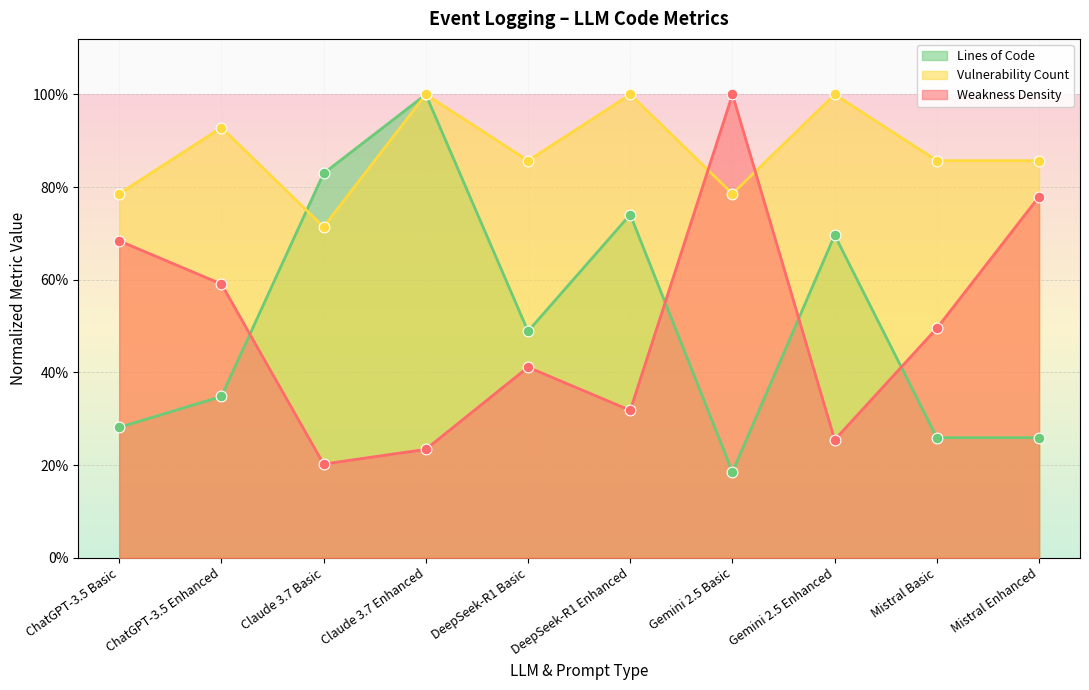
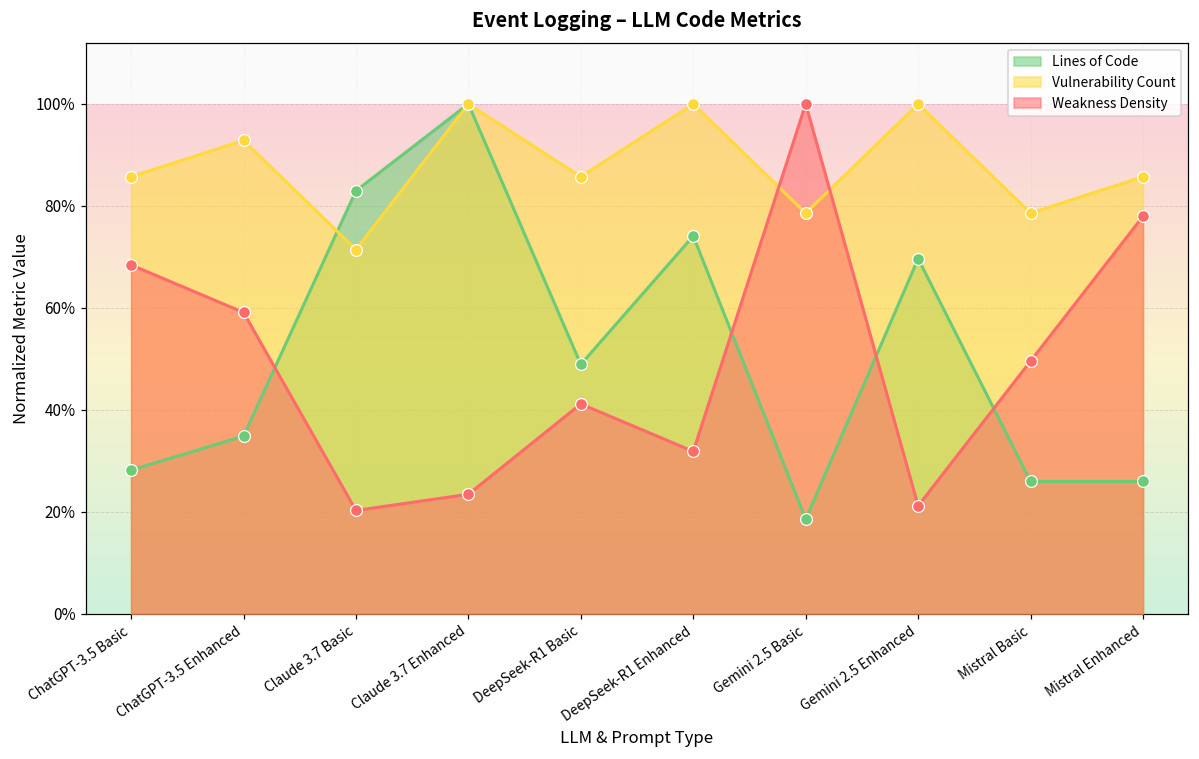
Vulnerability Count, ChatGPT-3.5 Basic: 79% -> 86%
Weakness Density, Gemini 2.5 Enhanced: 25% -> 21%
Vulnerability Count, Mistral Basic: 86% -> 79%
